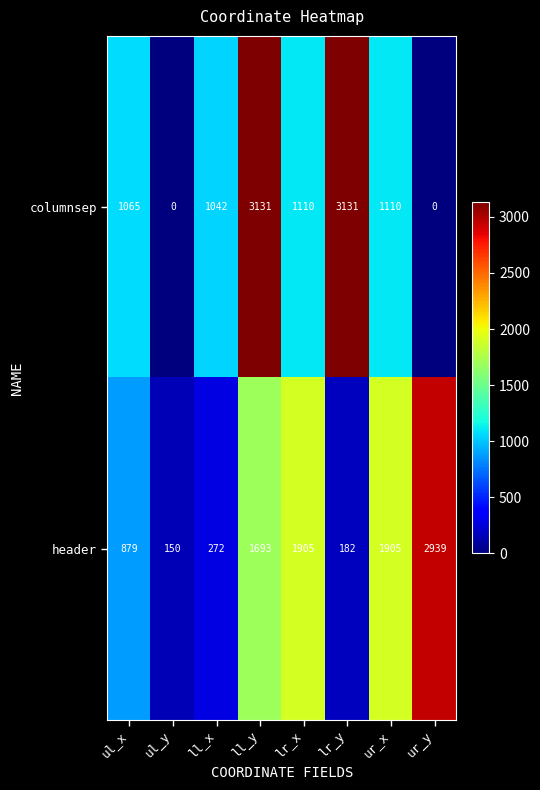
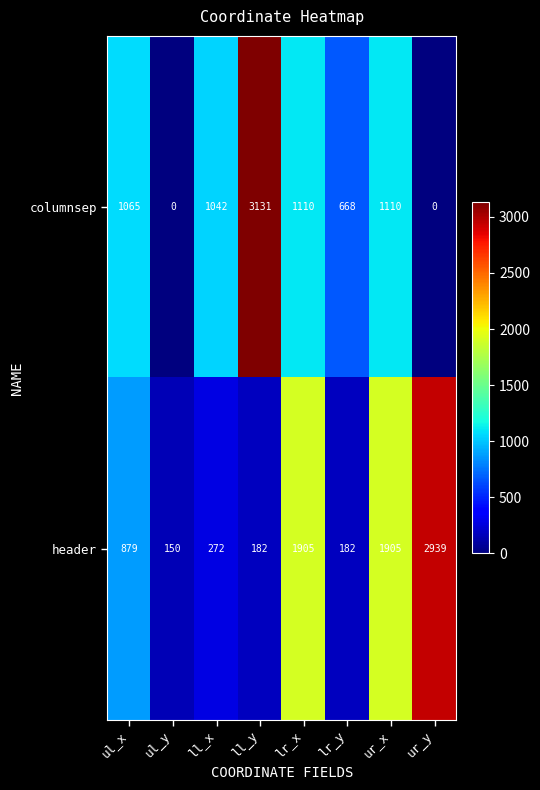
columnsep, lr_y: 3131 -> 668
header, ll_y: 1693 -> 182
